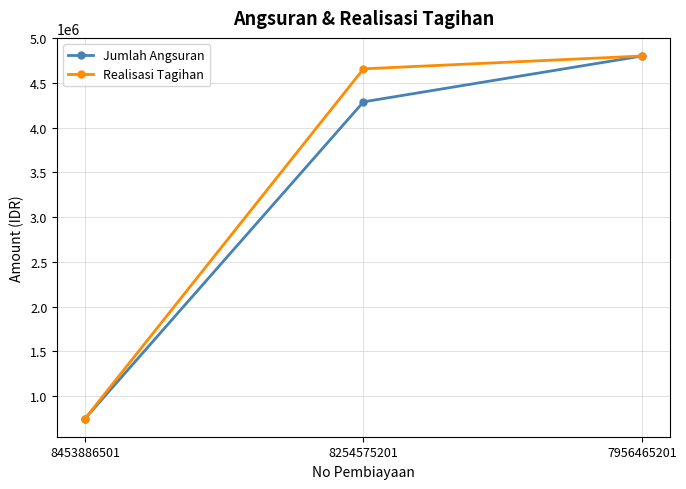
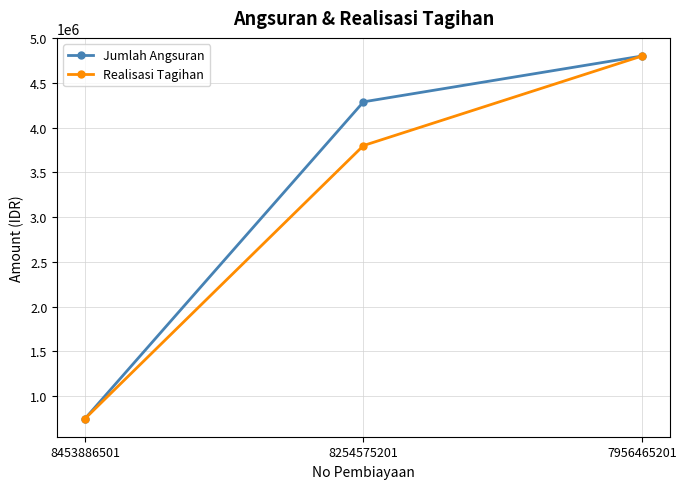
Realisasi Tagihan, 8254575201: 4700000 -> 3800000
